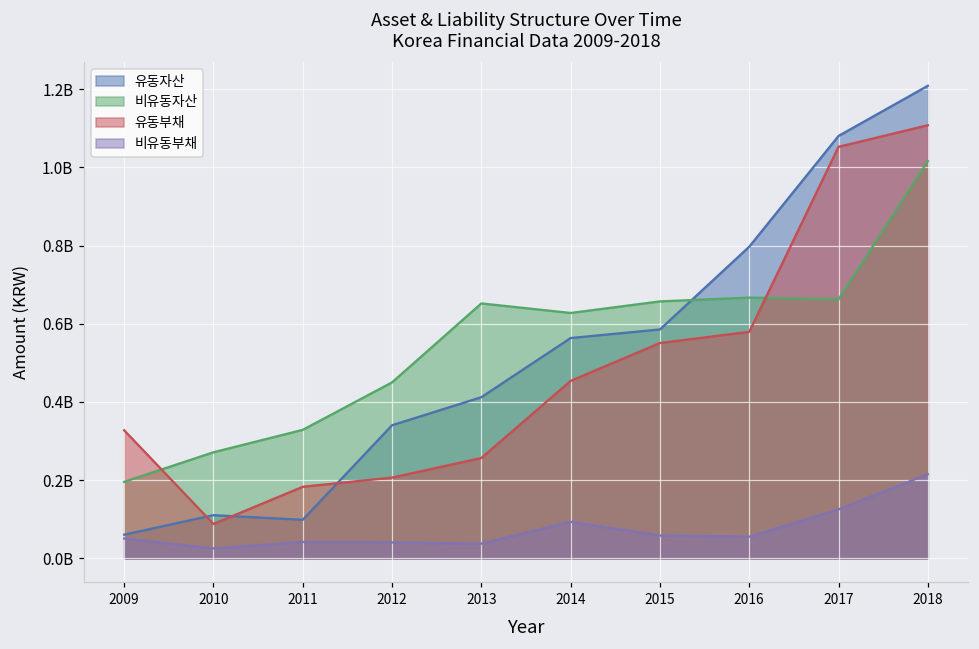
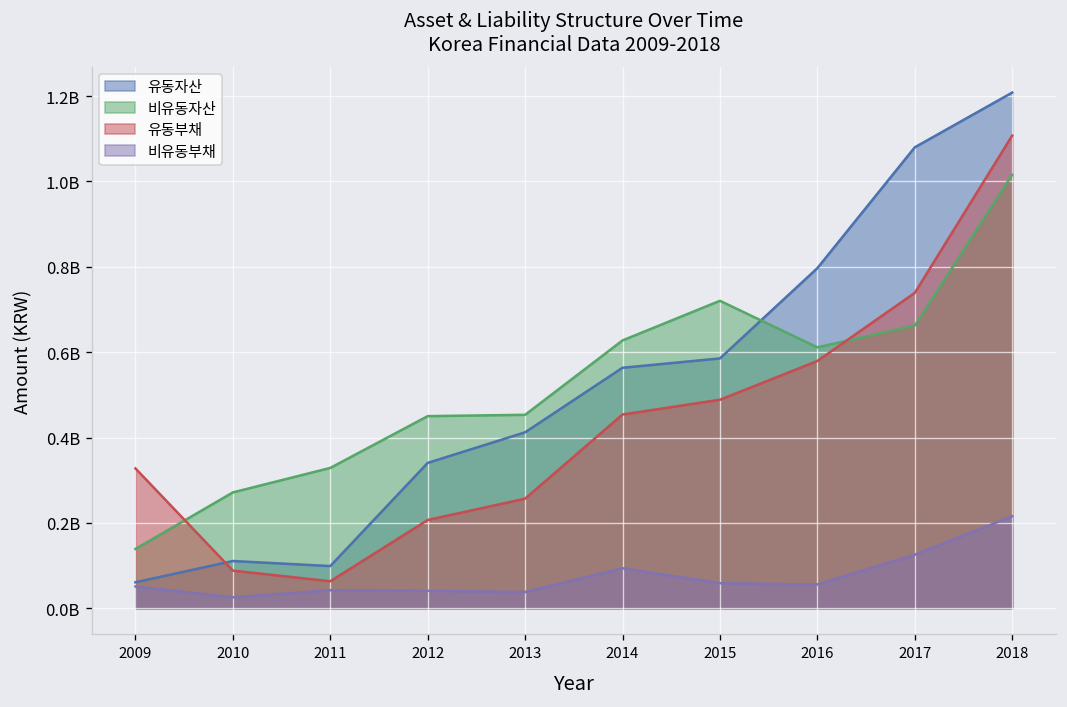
비유동자산, 2009: 200000000 -> 140000000
유동부채, 2011: 180000000 -> 60000000
비유동자산, 2013: 650000000 -> 450000000
비유동자산, 2015: 660000000 -> 720000000
유동부채, 2015: 550000000 -> 490000000
비유동자산, 2016: 670000000 -> 610000000
유동부채, 2017: 1050000000 -> 740000000
